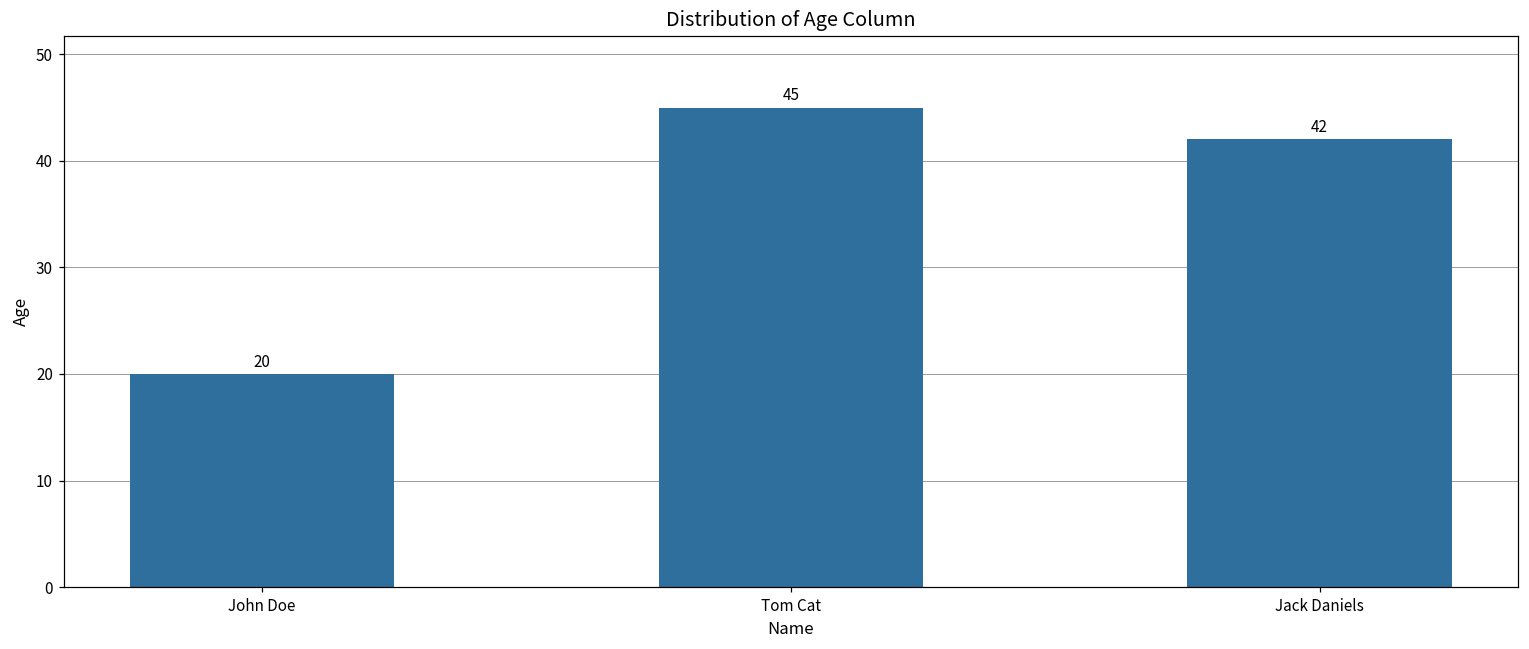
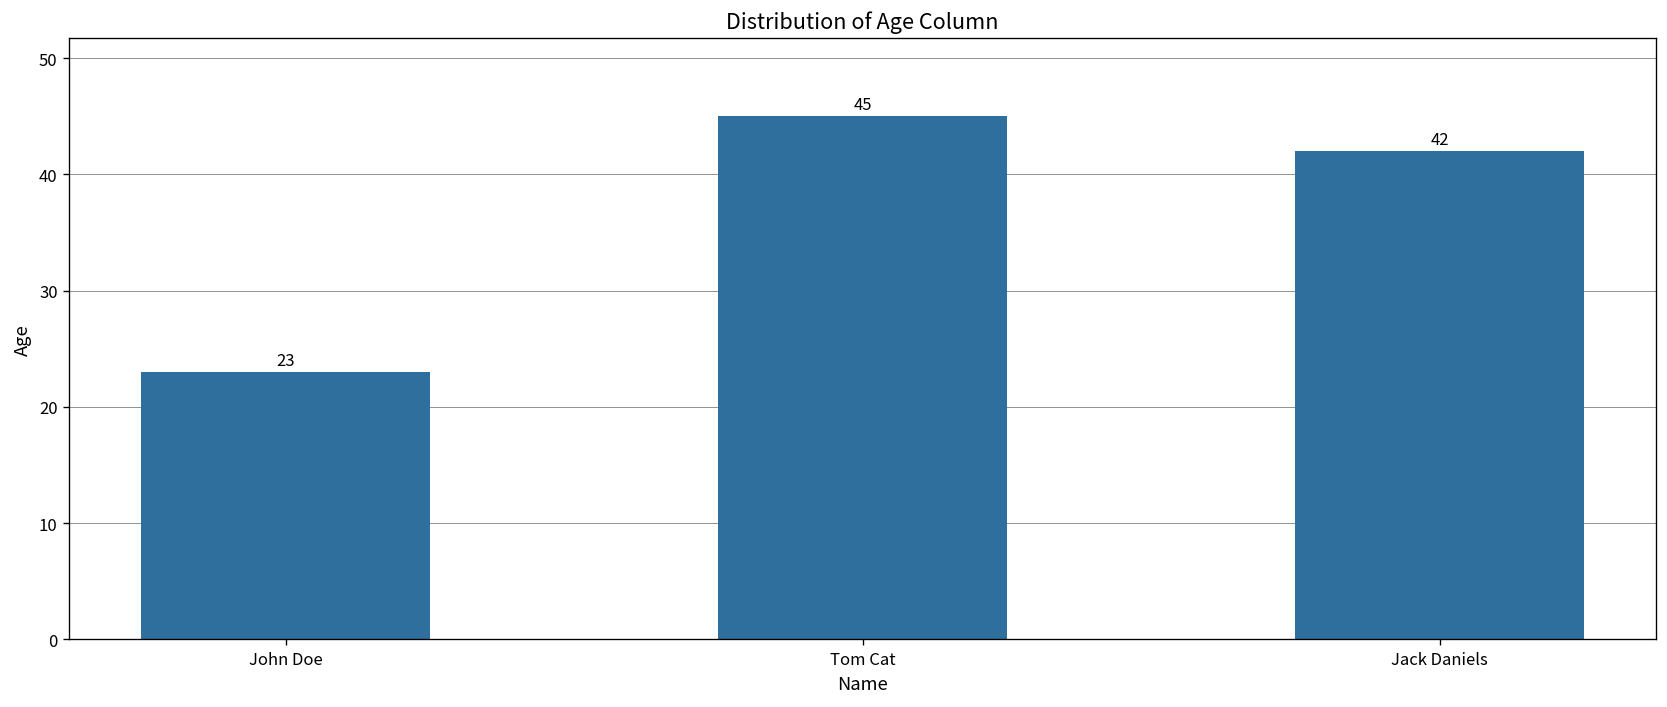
John Doe: 20 -> 23
